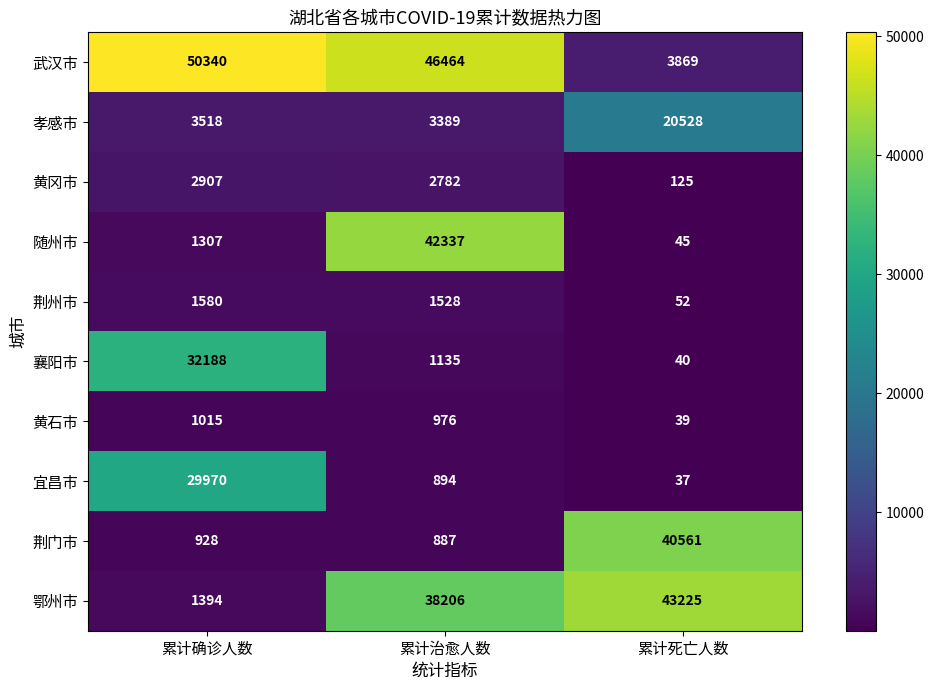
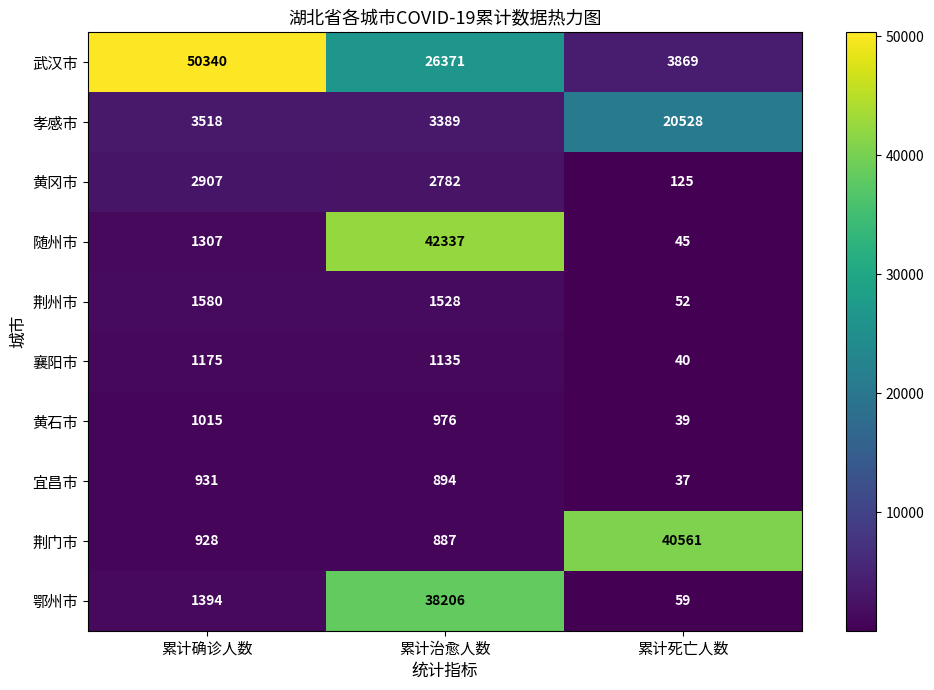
武汉市, 累计治愈人数: 46464 -> 26371
襄阳市, 累计确诊人数: 32188 -> 1175
宜昌市, 累计确诊人数: 29970 -> 931
鄂州市, 累计死亡人数: 43225 -> 59
